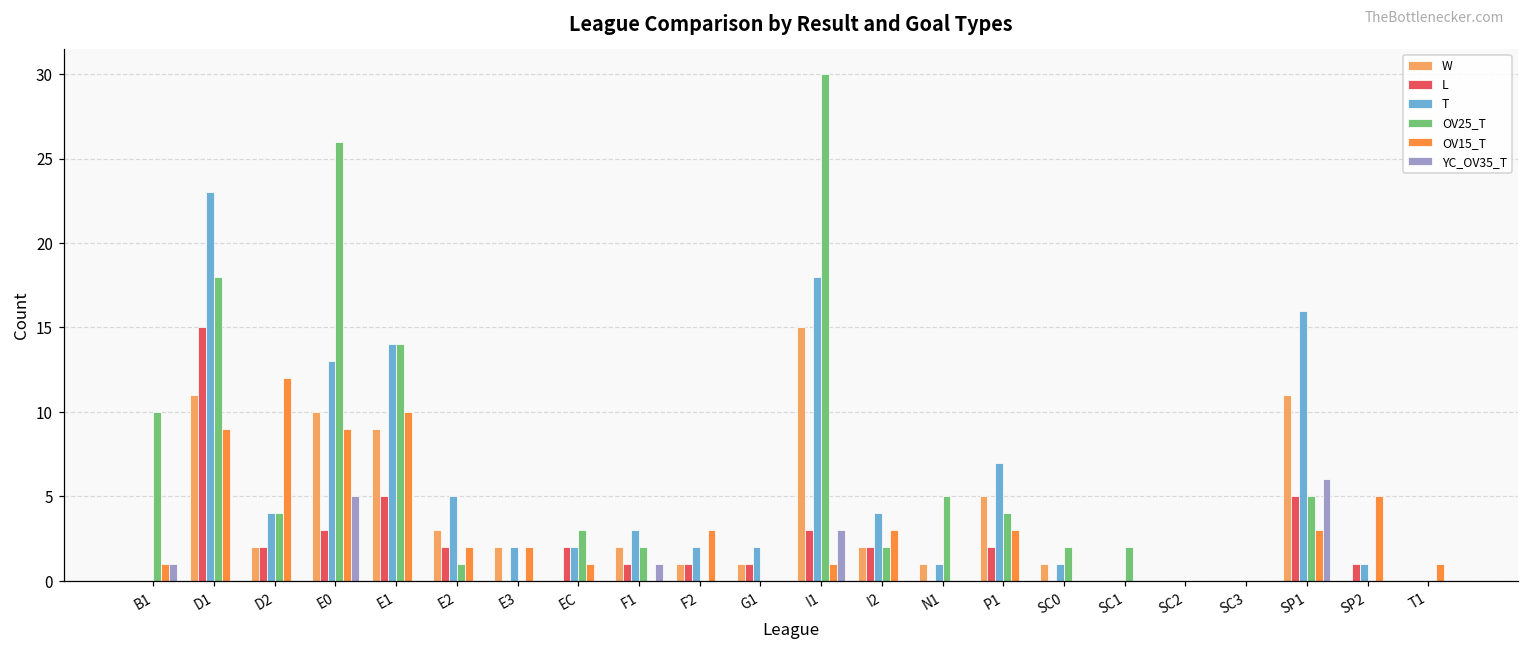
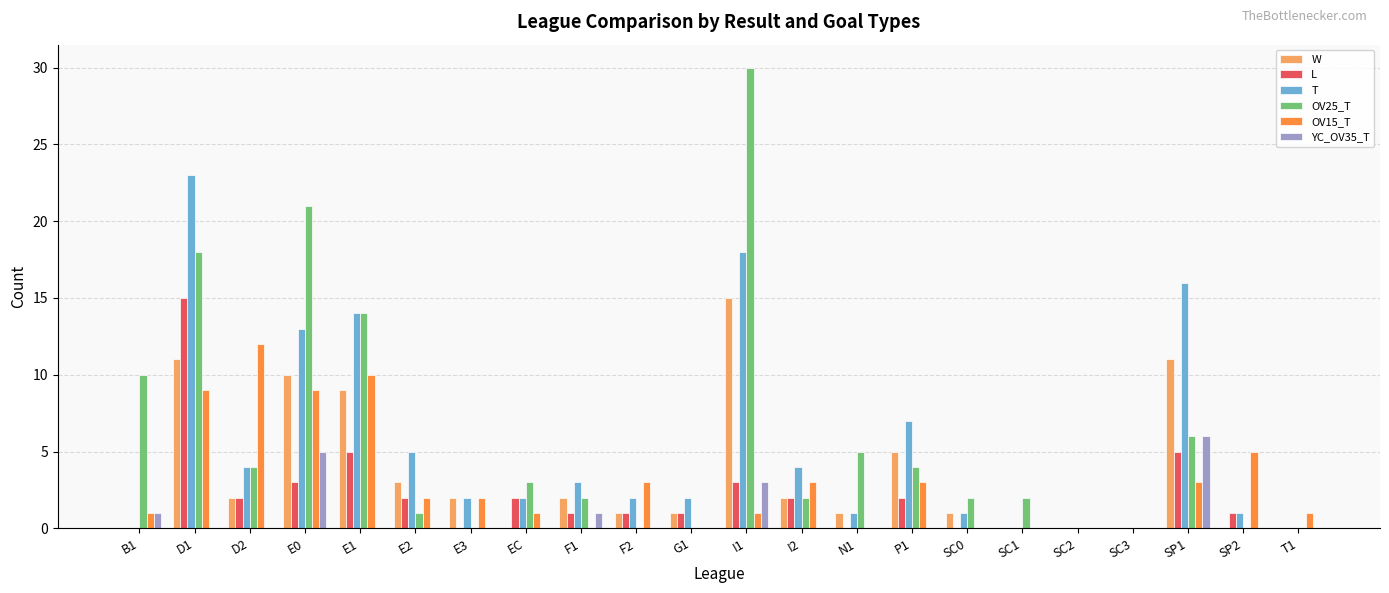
OV25_T, E0: 26 -> 21
OV25_T, SP1: 5 -> 6
